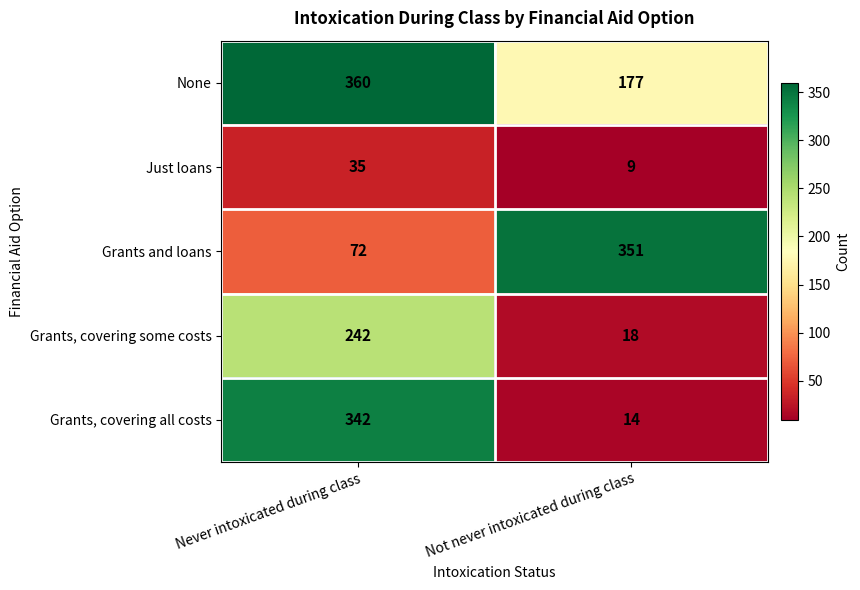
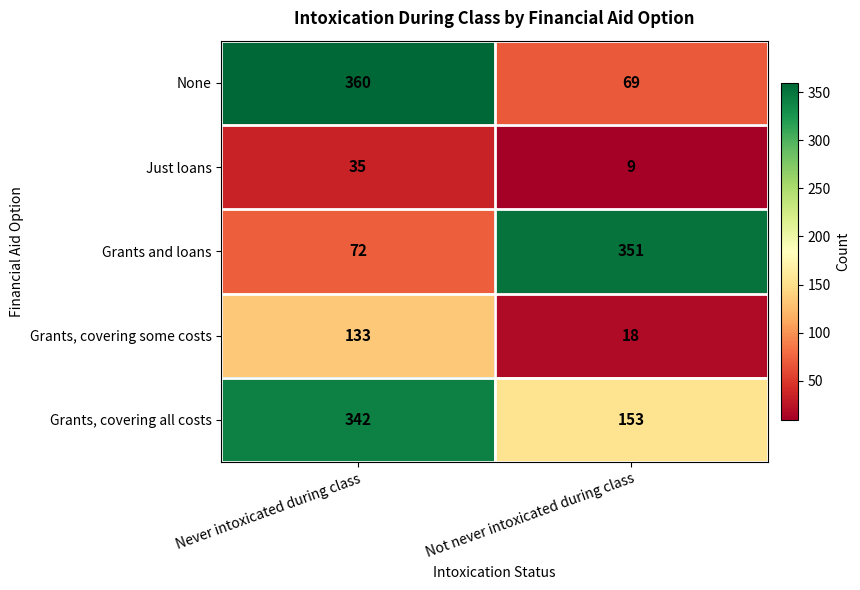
None, Not never intoxicated during class: 177 -> 69
Grants, covering some costs, Never intoxicated during class: 242 -> 133
Grants, covering all costs, Not never intoxicated during class: 14 -> 153
